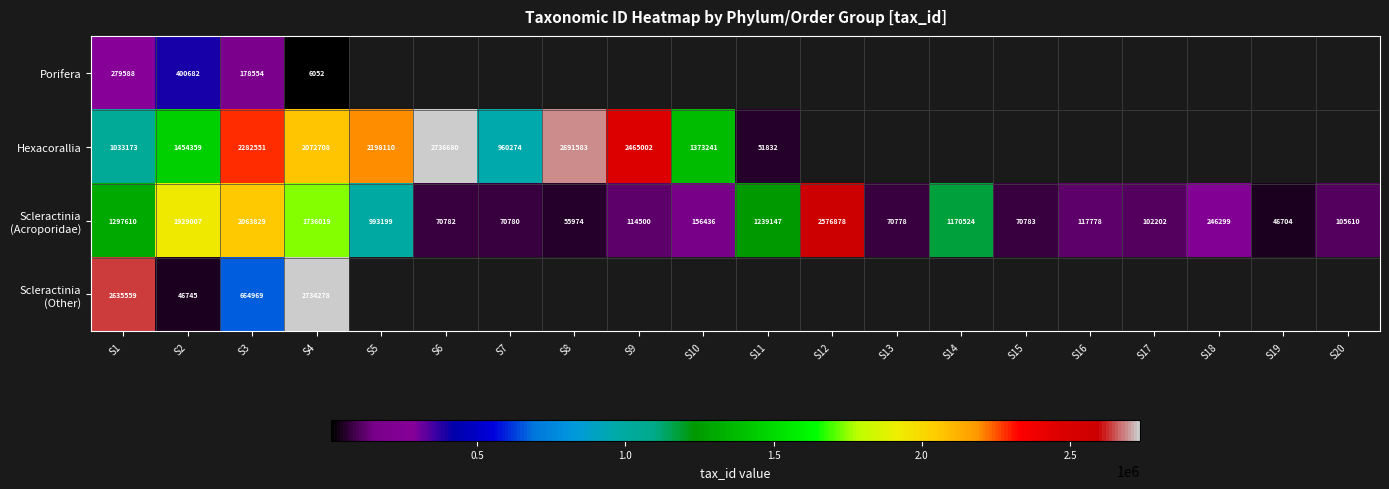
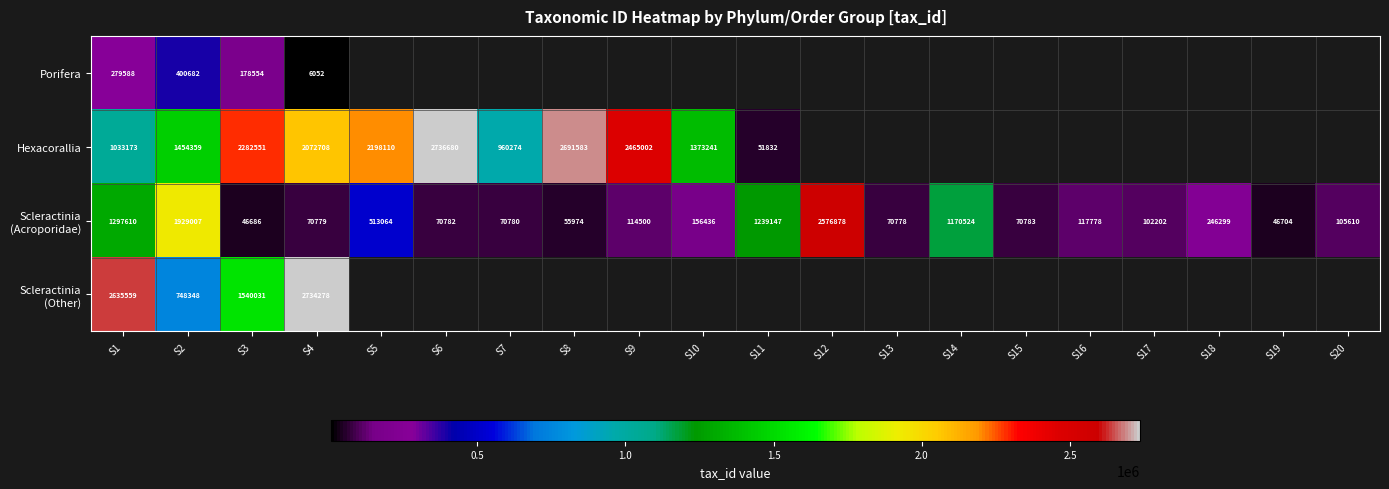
Scleractinia (Acroporidae), S3: 2063829 -> 46686
Scleractinia (Acroporidae), S4: 1736019 -> 70779
Scleractinia (Acroporidae), S5: 993199 -> 513064
Scleractinia (Other), S2: 46745 -> 748348
Scleractinia (Other), S3: 664969 -> 1540031
